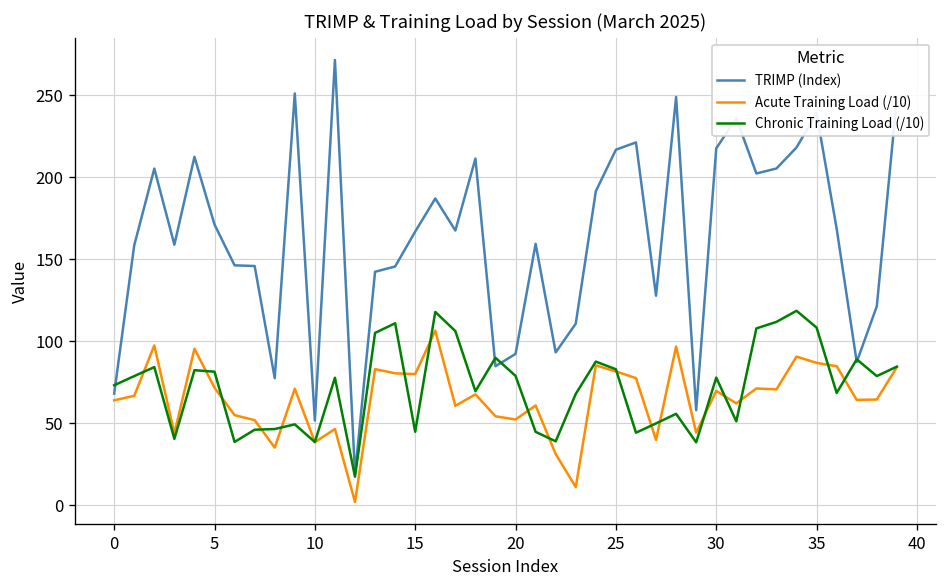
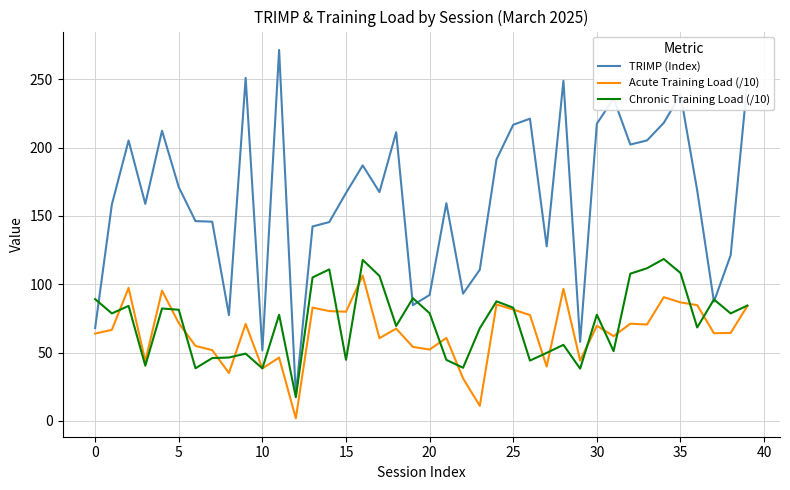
Chronic Training Load (/10), 0: 73 -> 89
